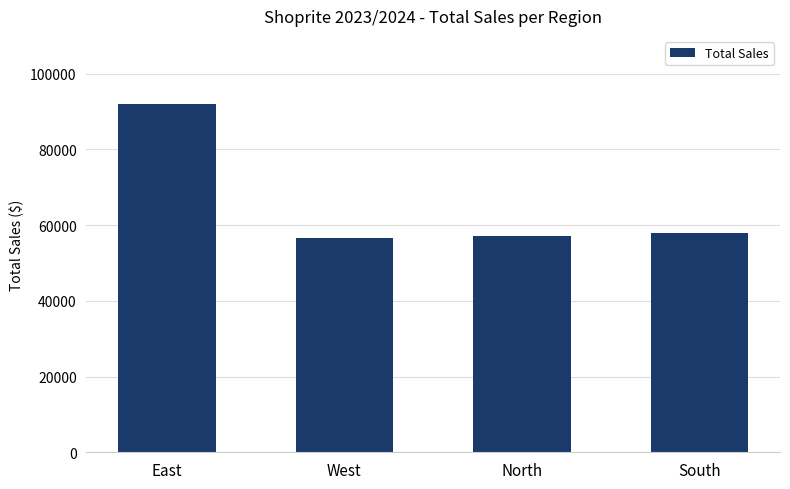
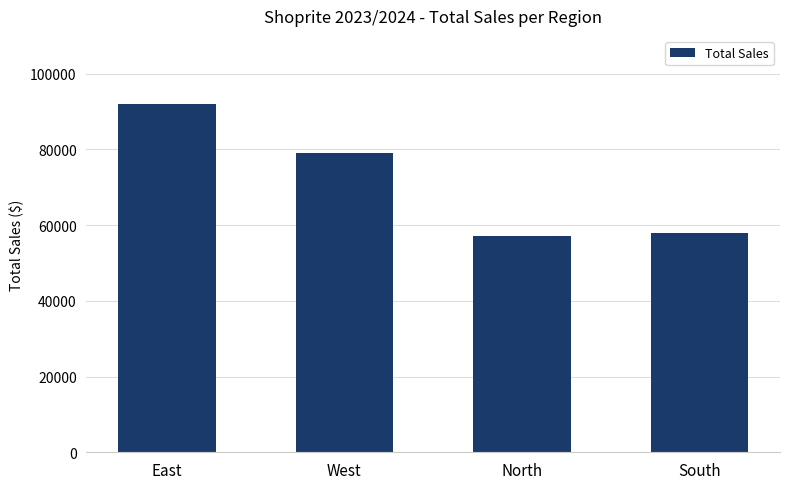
West: 57000 -> 79000
